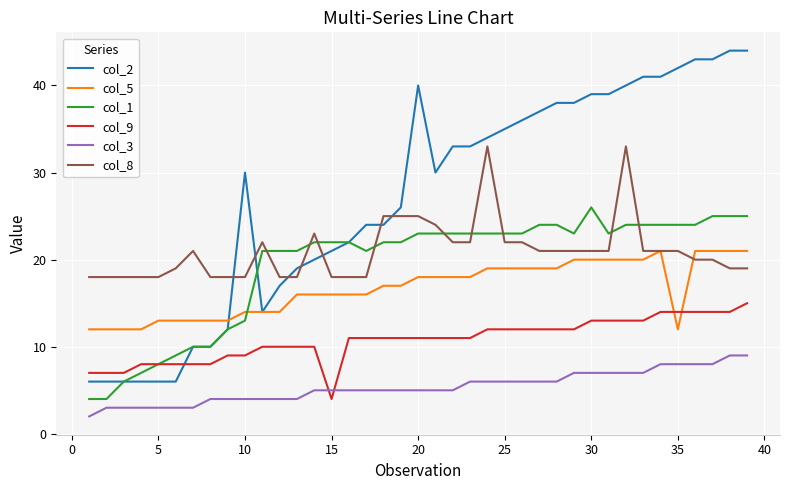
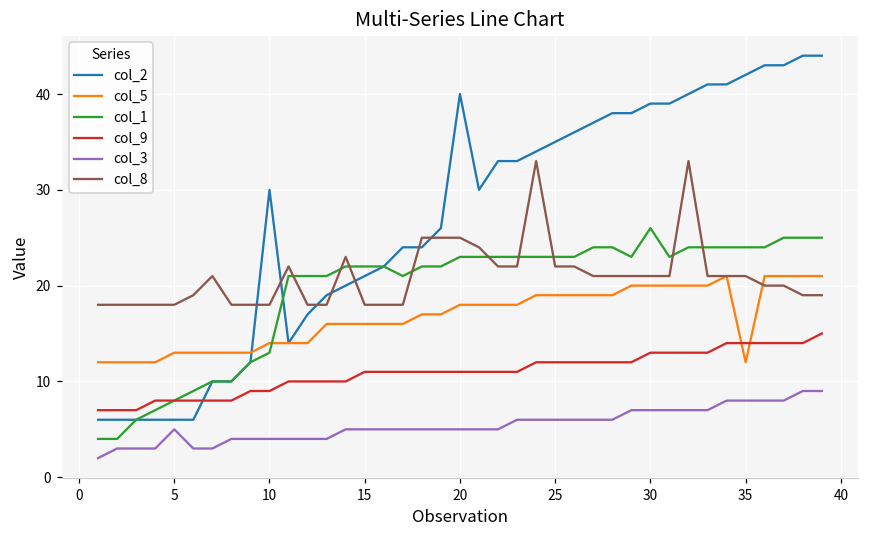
col_3, 5: 3 -> 5
col_9, 15: 4 -> 11
